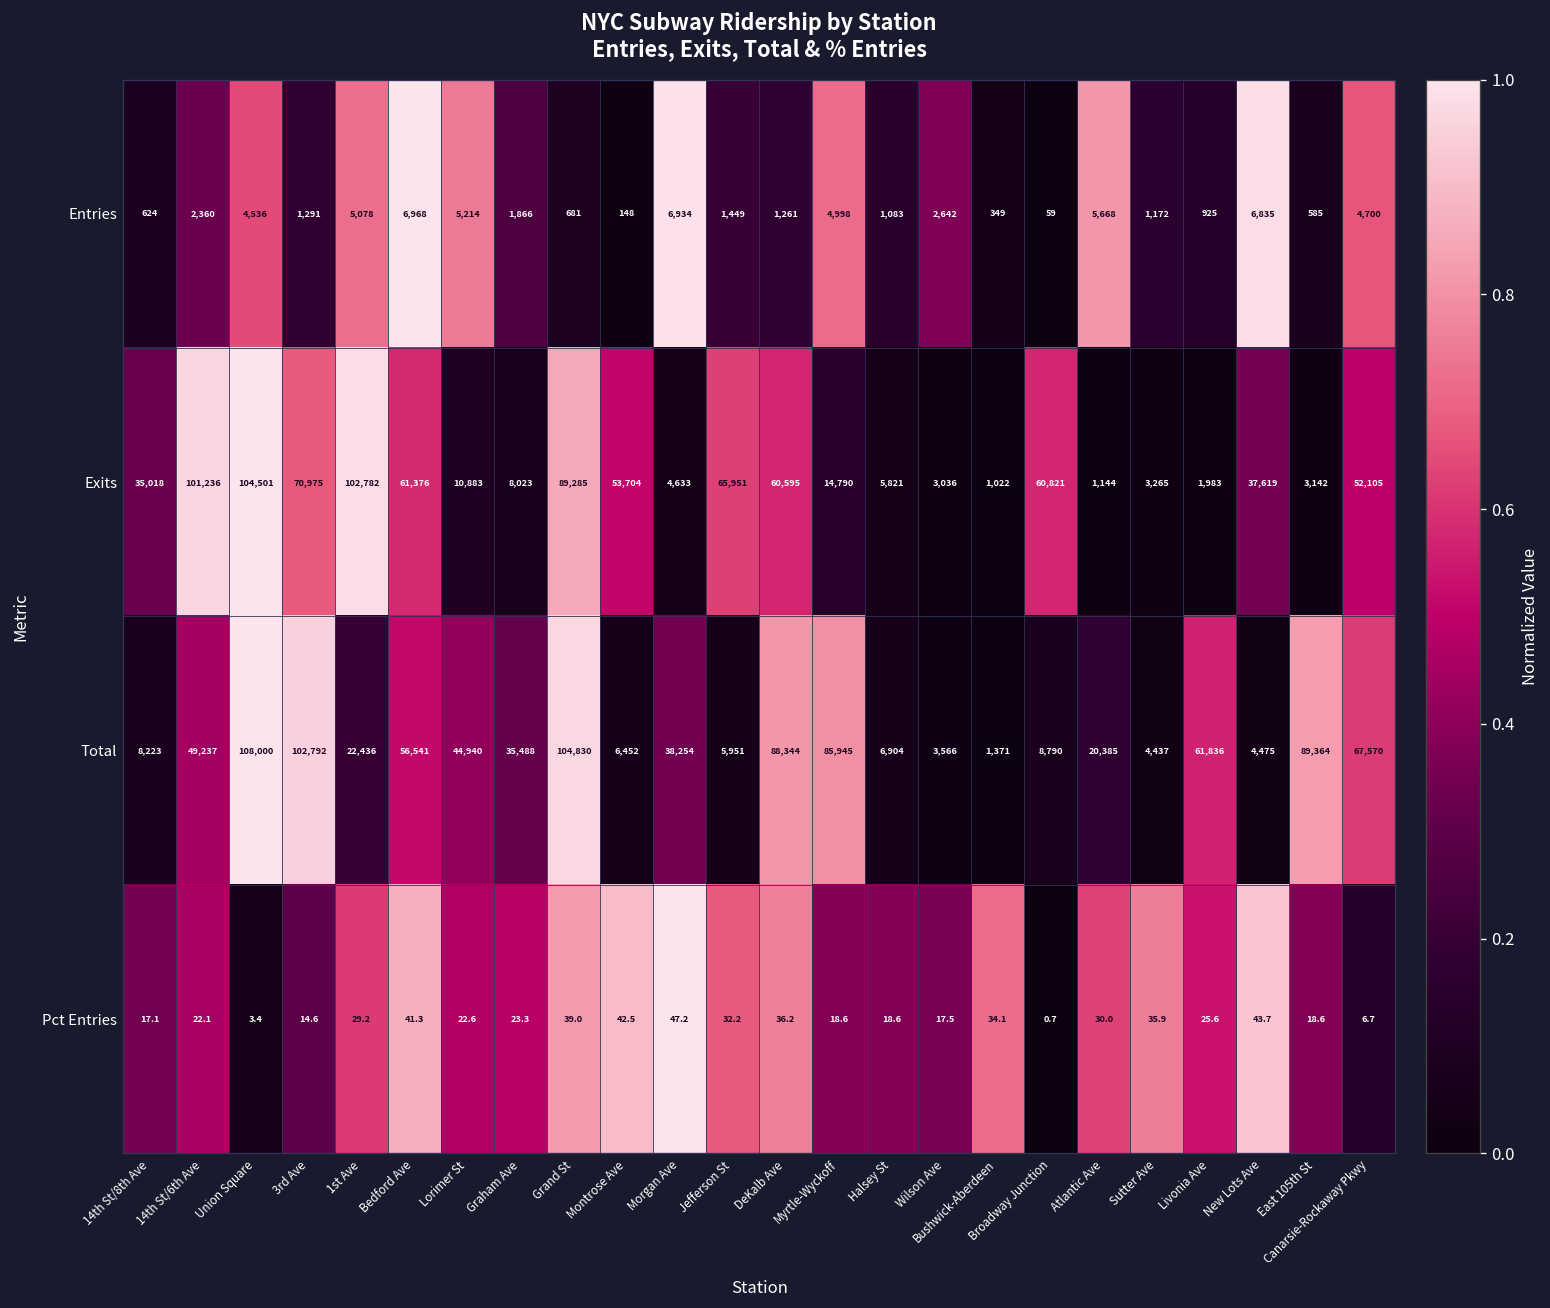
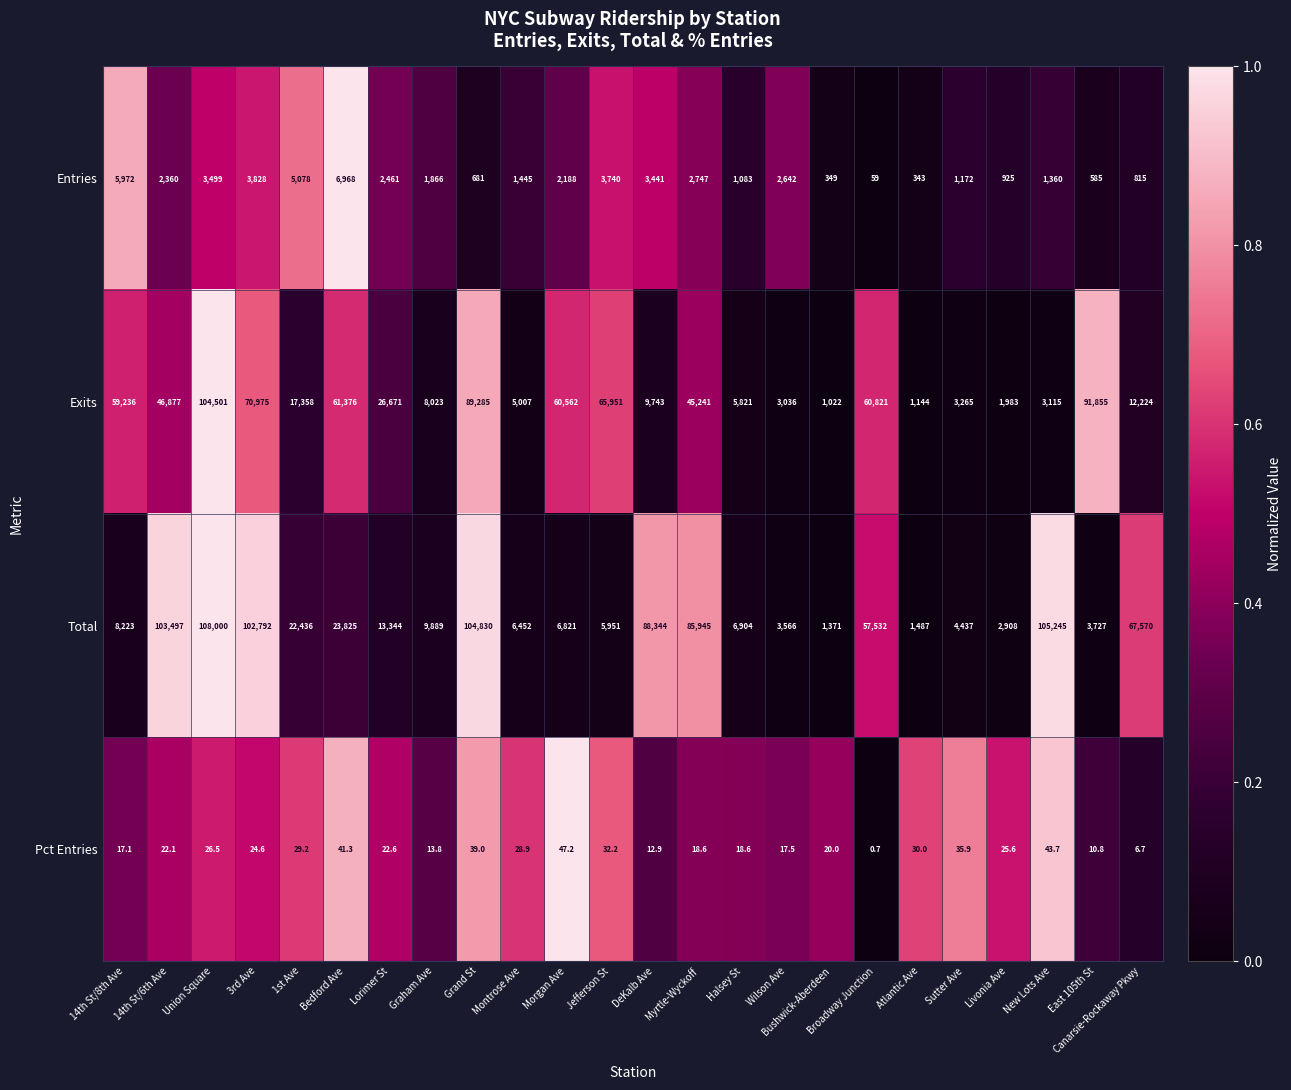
Entries, 14th St/8th Ave: 624 -> 5,972
Entries, Union Square: 4,536 -> 3,499
Entries, 3rd Ave: 1,291 -> 3,828
Entries, Lorimer St: 5,214 -> 2,461
Entries, Montrose Ave: 148 -> 1,445
Entries, Morgan Ave: 6,934 -> 2,188
Entries, Jefferson St: 1,449 -> 3,740
Entries, DeKalb Ave: 1,261 -> 3,441
Entries, Myrtle-Wyckoff: 4,998 -> 2,747
Entries, Atlantic Ave: 5,668 -> 343
Entries, New Lots Ave: 6,835 -> 1,360
Entries, Canarsie-Rockaway Pkwy: 4,700 -> 815
Exits, 14th St/8th Ave: 35,018 -> 59,236
Exits, 14th St/6th Ave: 101,236 -> 46,877
Exits, 1st Ave: 102,782 -> 17,358
Exits, Lorimer St: 10,883 -> 26,671
Exits, Montrose Ave: 53,704 -> 5,007
Exits, Morgan Ave: 4,633 -> 60,562
Exits, DeKalb Ave: 60,595 -> 9,743
Exits, Myrtle-Wyckoff: 14,790 -> 45,241
Exits, New Lots Ave: 37,619 -> 3,115
Exits, East 105th St: 3,142 -> 91,855
Exits, Canarsie-Rockaway Pkwy: 52,105 -> 12,224
Total, 14th St/6th Ave: 49,237 -> 103,497
Total, Bedford Ave: 56,541 -> 23,825
Total, Lorimer St: 44,940 -> 13,344
Total, Graham Ave: 35,488 -> 9,889
Total, Morgan Ave: 38,254 -> 6,821
Total, Broadway Junction: 8,790 -> 57,532
Total, Atlantic Ave: 20,385 -> 1,487
Total, Livonia Ave: 61,836 -> 2,908
Total, New Lots Ave: 4,475 -> 105,245
Total, East 105th St: 89,364 -> 3,727
Pct Entries, Union Square: 3.4 -> 26.5
Pct Entries, 3rd Ave: 14.6 -> 24.6
Pct Entries, Graham Ave: 23.3 -> 13.8
Pct Entries, Montrose Ave: 42.5 -> 28.9
Pct Entries, DeKalb Ave: 36.2 -> 12.9
Pct Entries, Bushwick-Aberdeen: 34.1 -> 20.0
Pct Entries, East 105th St: 18.6 -> 10.8
